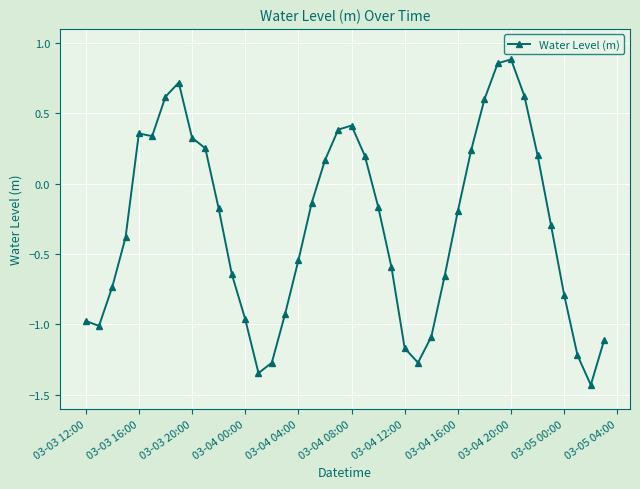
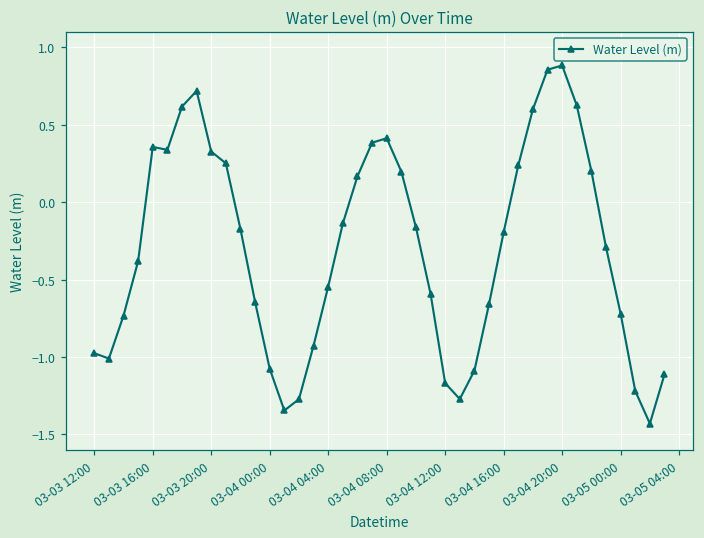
03-04 00:00: -0.96 -> -1.08
03-05 00:00: -0.79 -> -0.72
